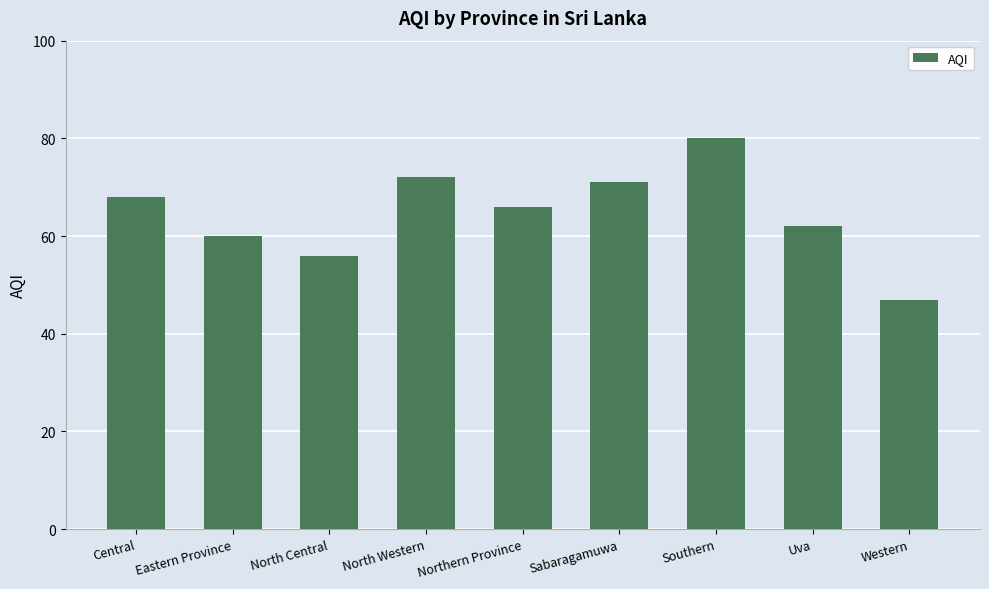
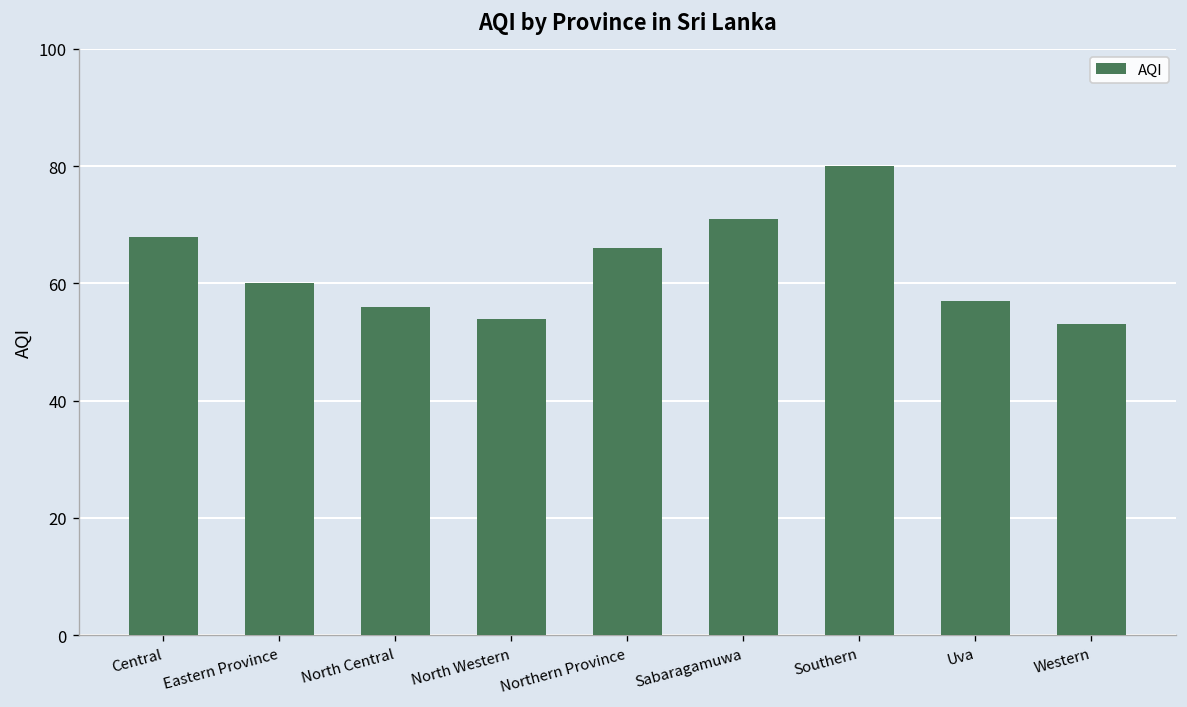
North Western: 72 -> 54
Uva: 62 -> 57
Western: 47 -> 53
